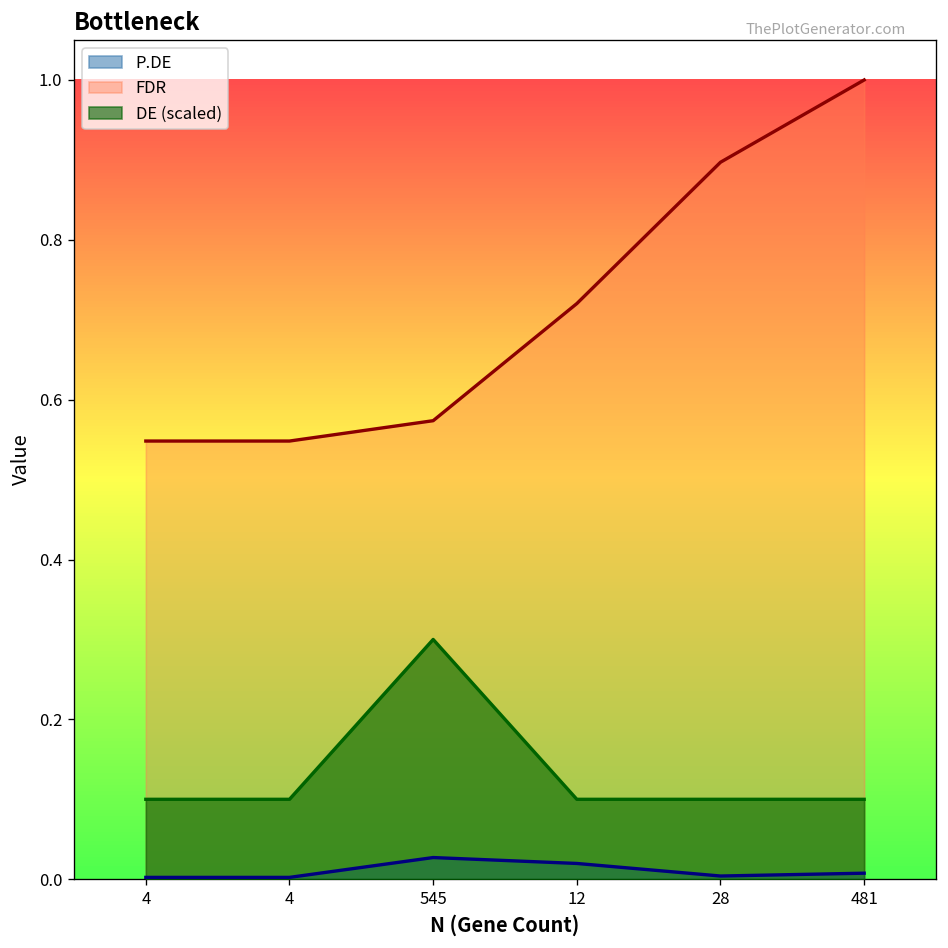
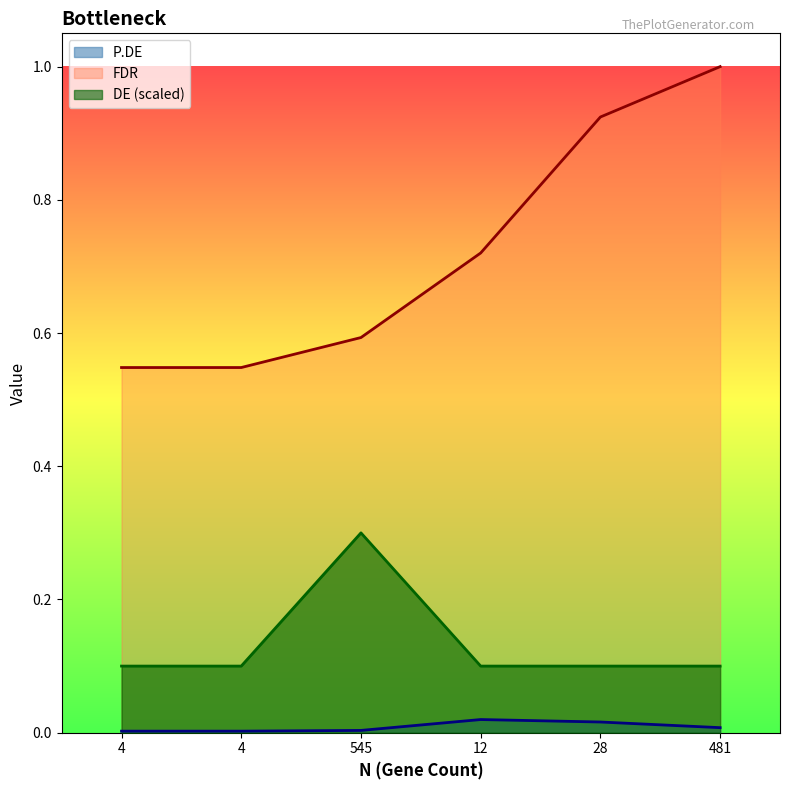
P.DE, 545: 0.03 -> 0.00
FDR, 545: 0.57 -> 0.59
P.DE, 28: 0.00 -> 0.02
FDR, 28: 0.90 -> 0.92
